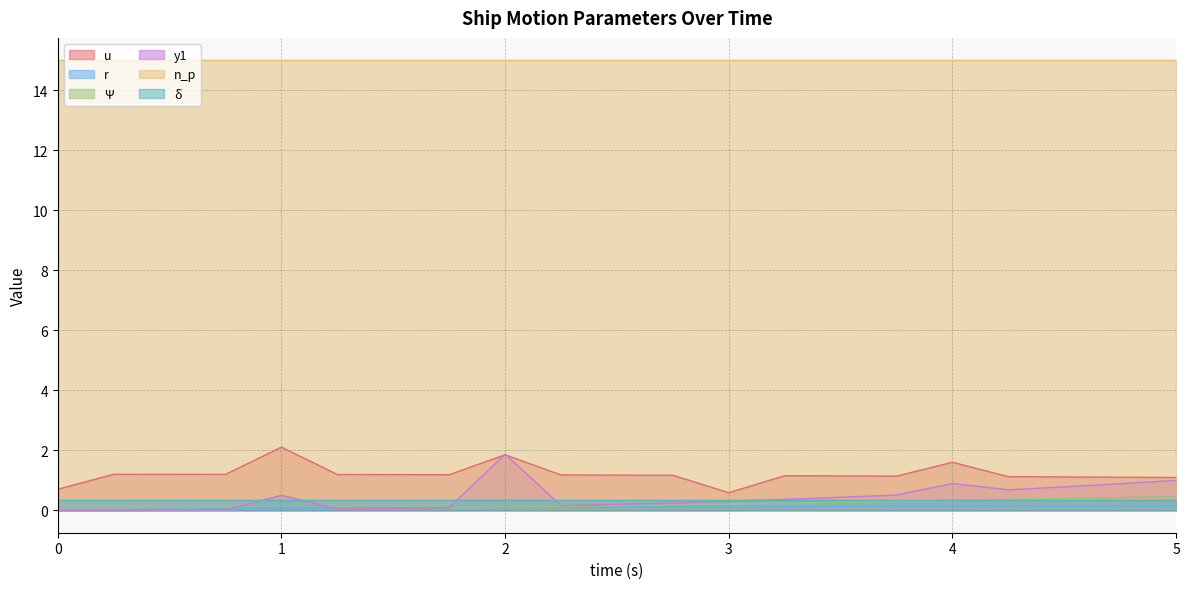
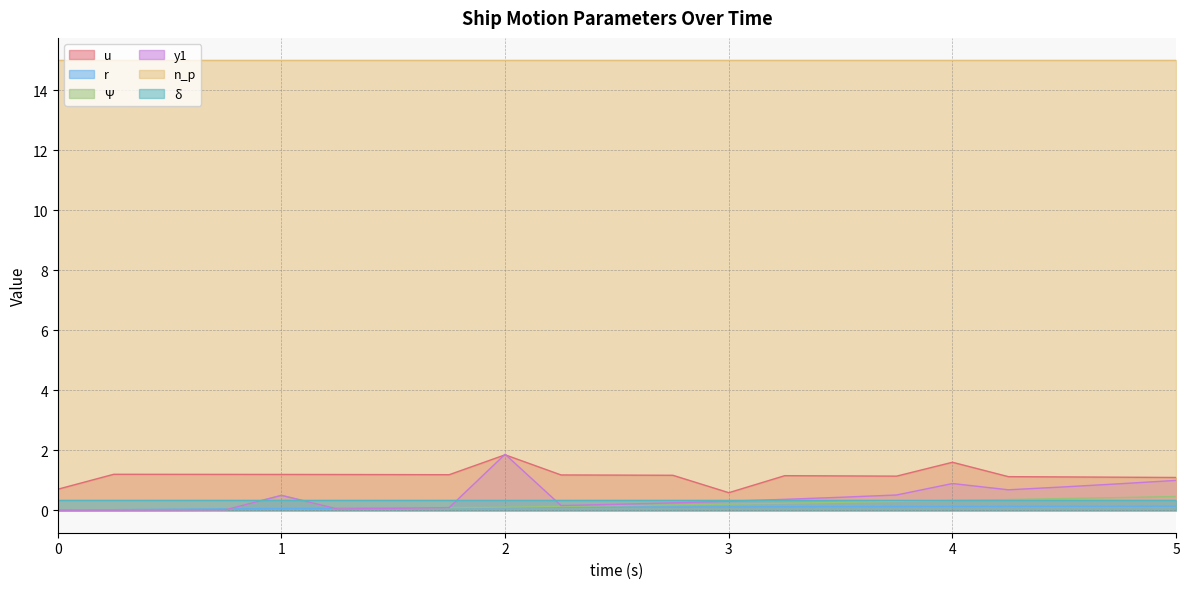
u, 1: 2.1 -> 1.2
